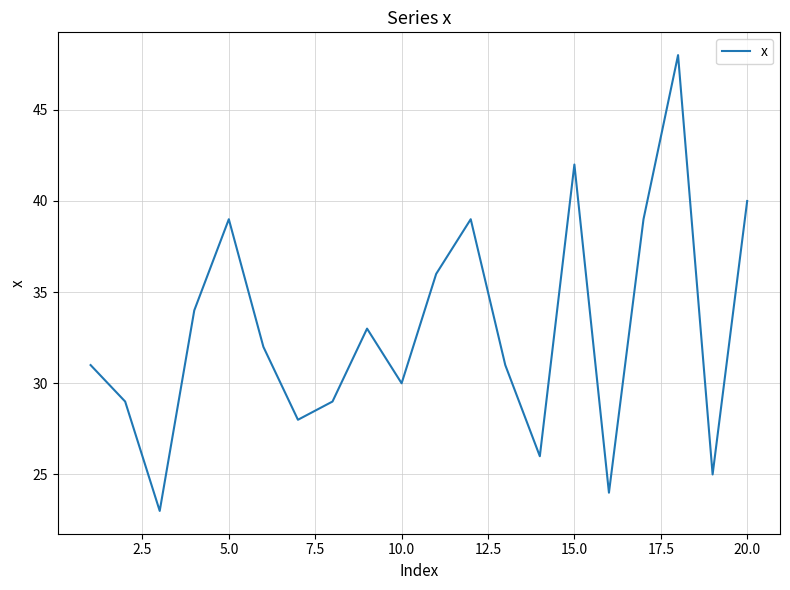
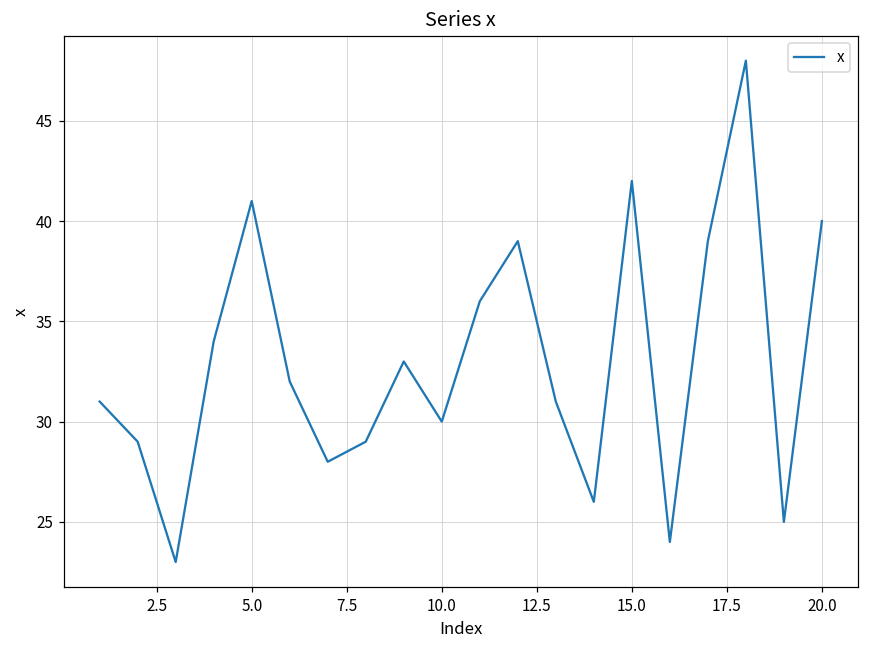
5.0: 39 -> 41
